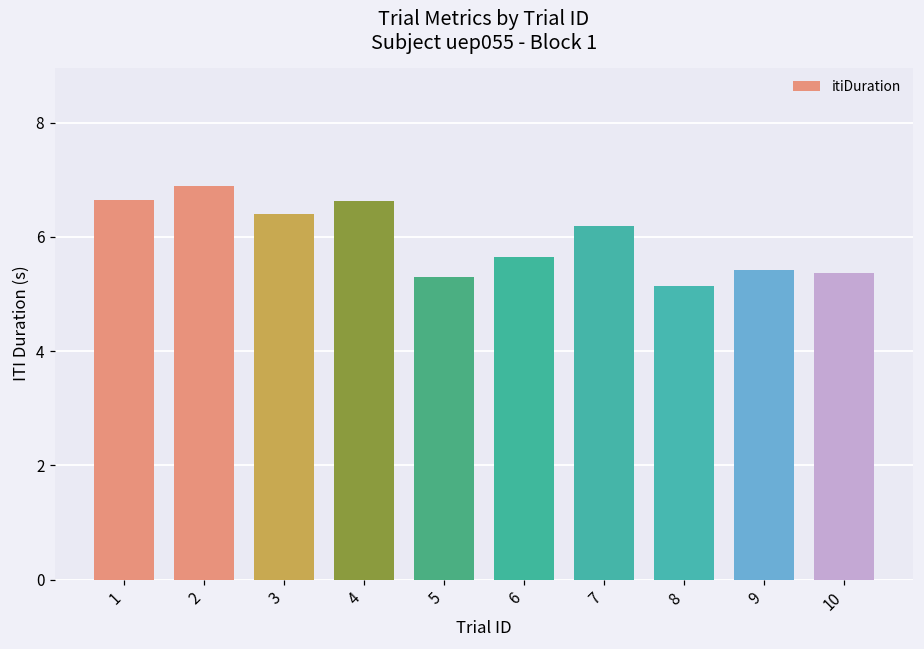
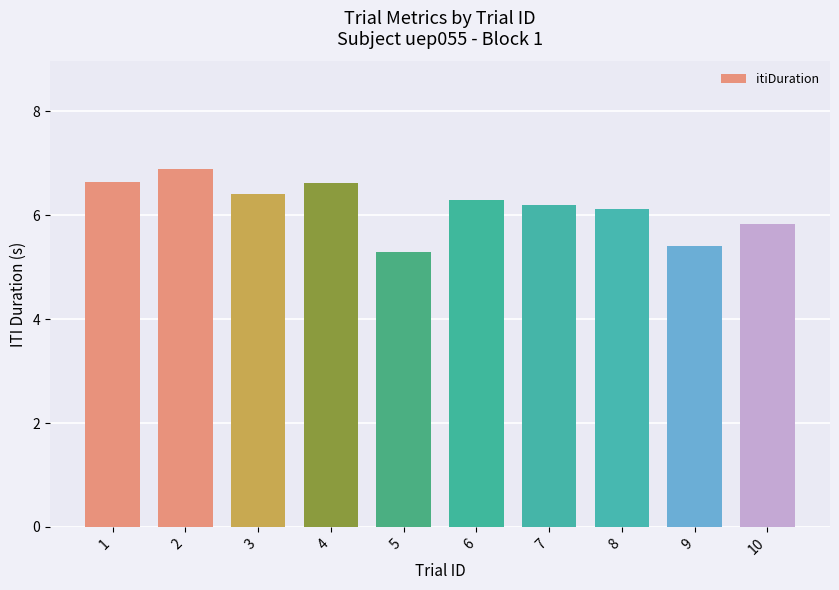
6: 5.6 -> 6.3
8: 5.1 -> 6.1
10: 5.4 -> 5.8
